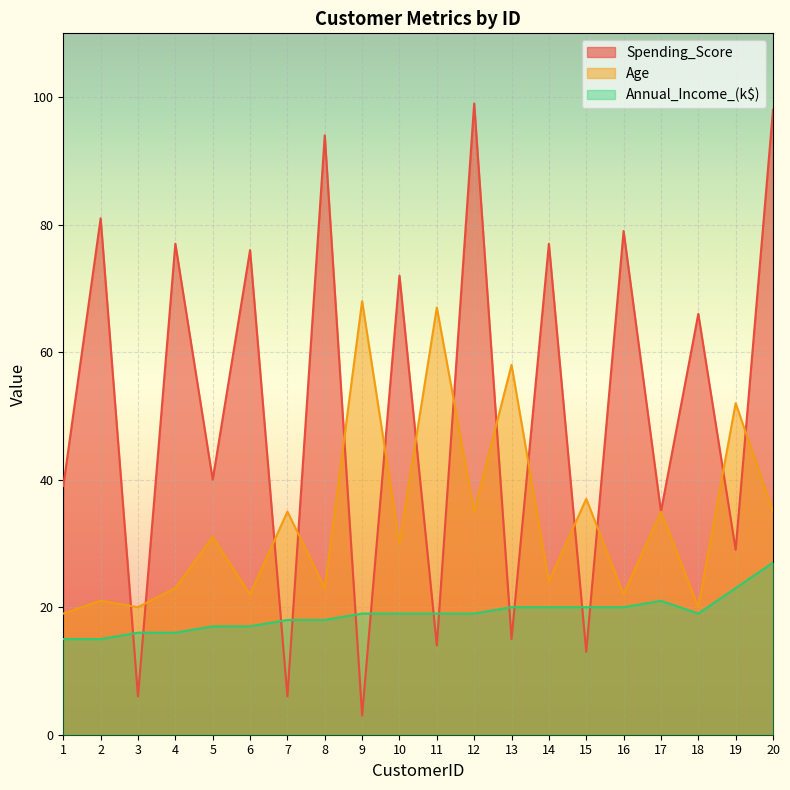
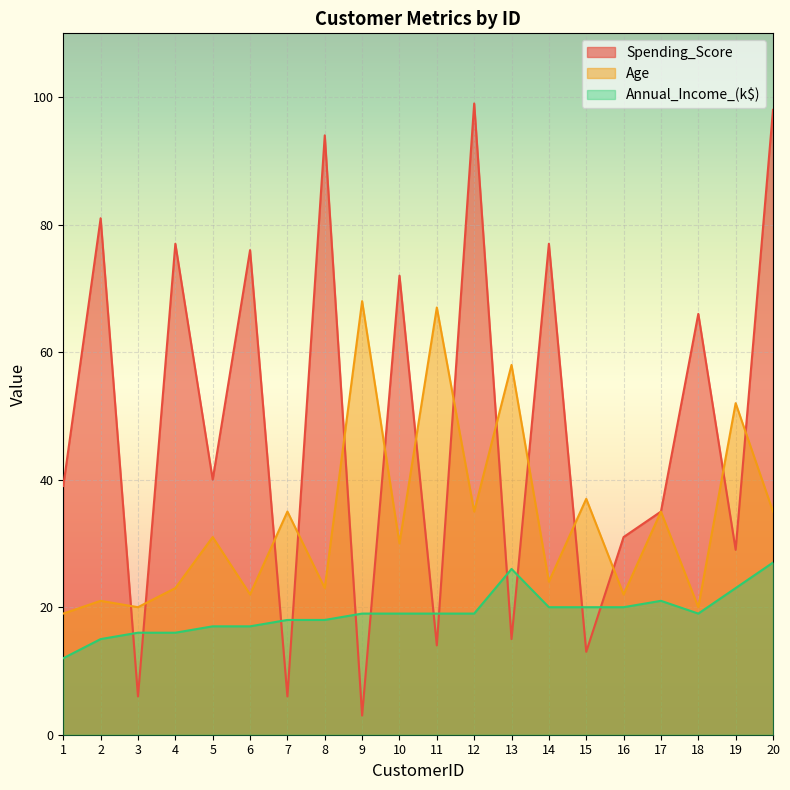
Annual_Income_(k$), 1: 15 -> 12
Annual_Income_(k$), 13: 20 -> 26
Spending_Score, 16: 79 -> 31
